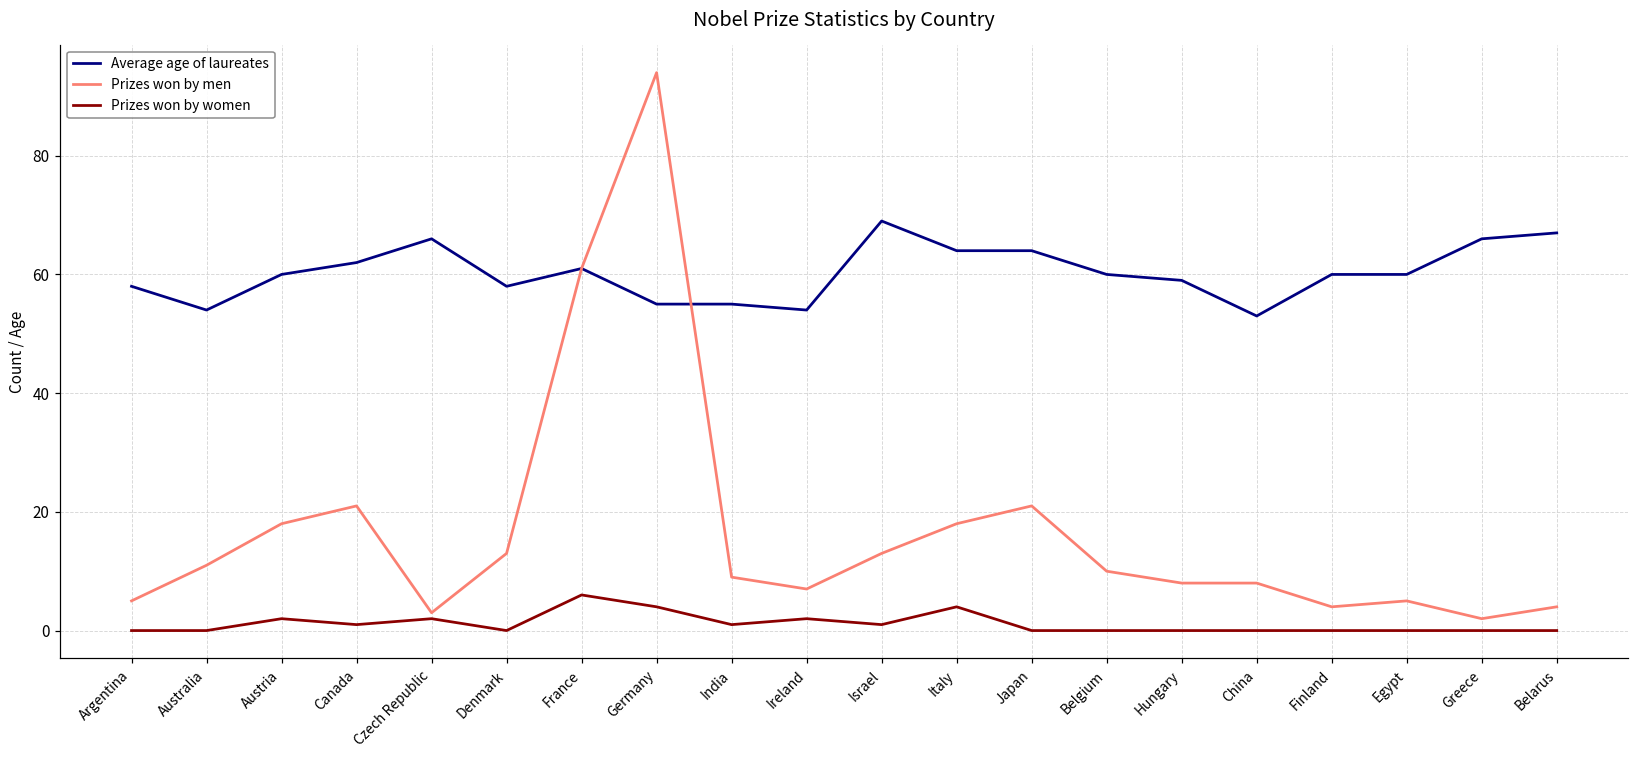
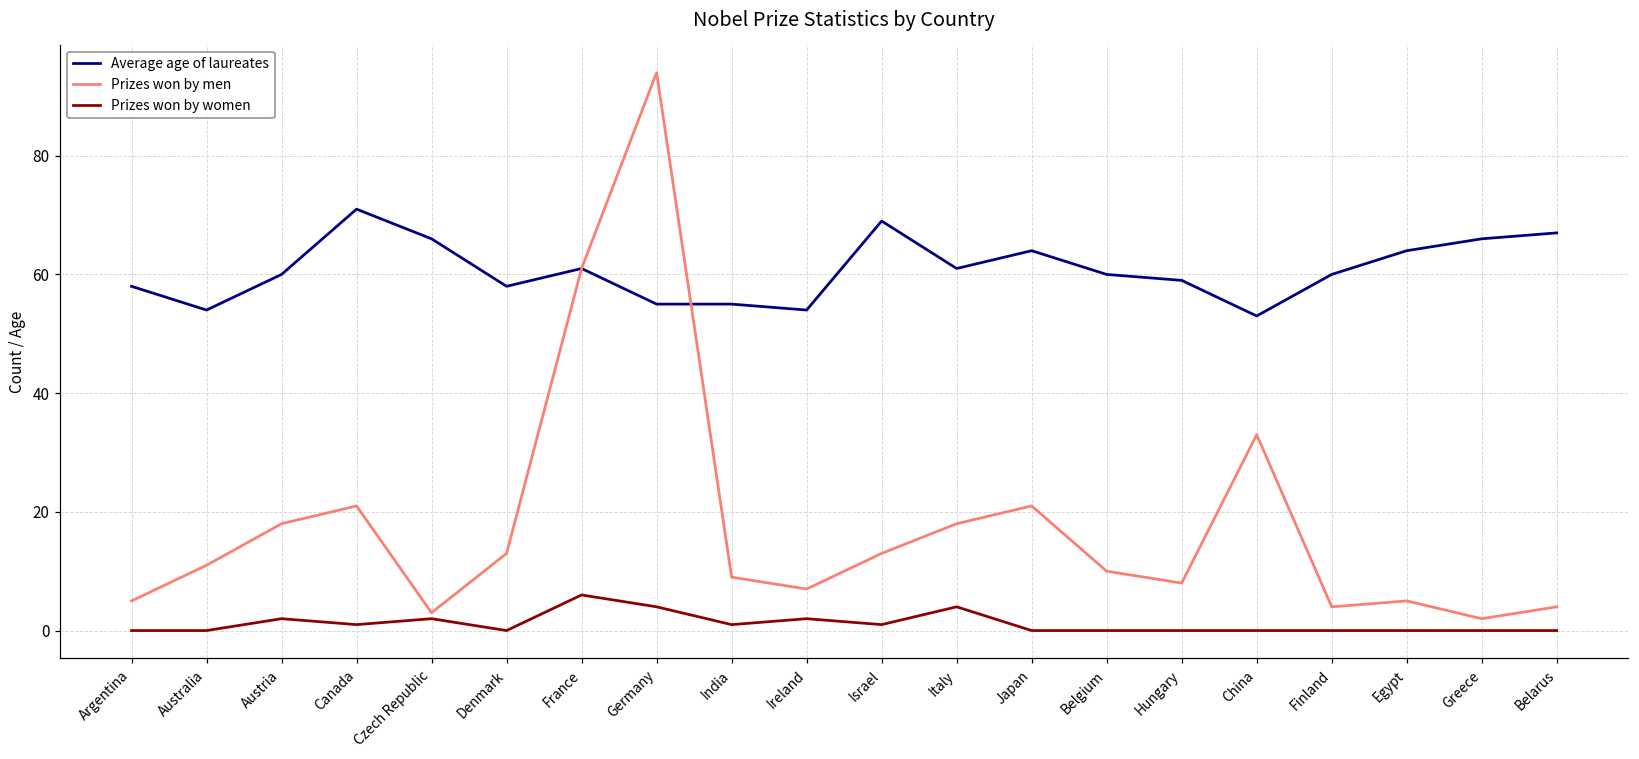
Average age of laureates, Canada: 62 -> 71
Average age of laureates, Italy: 64 -> 61
Prizes won by men, China: 8 -> 33
Average age of laureates, Egypt: 60 -> 64
